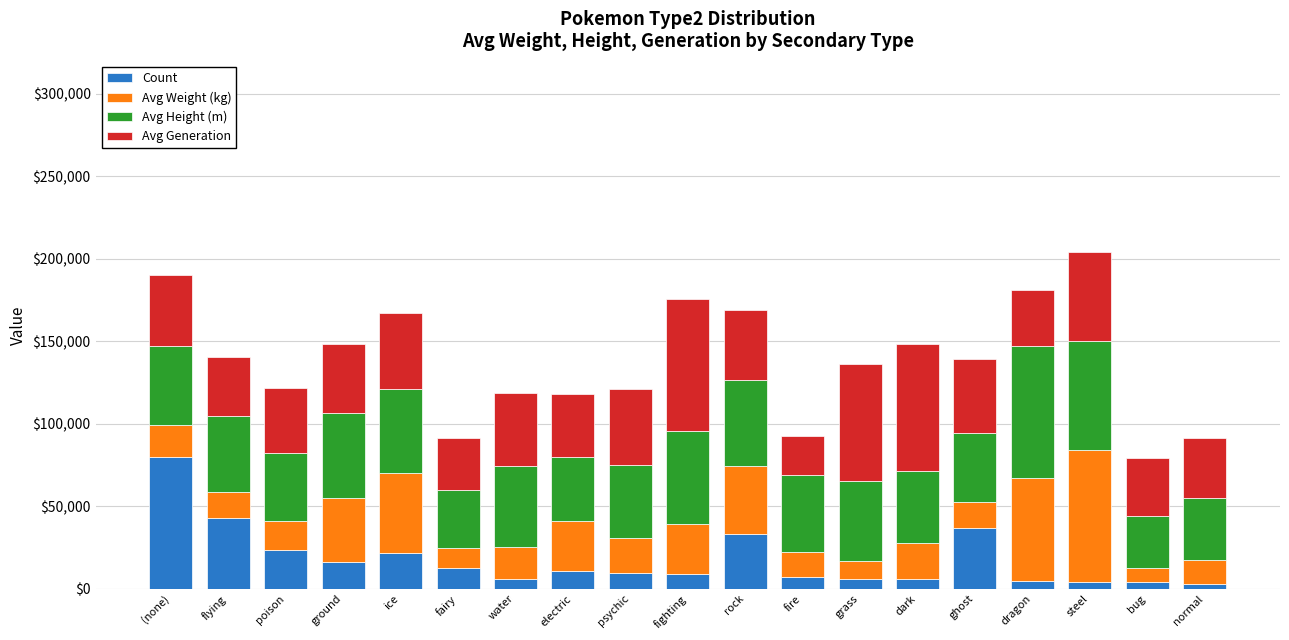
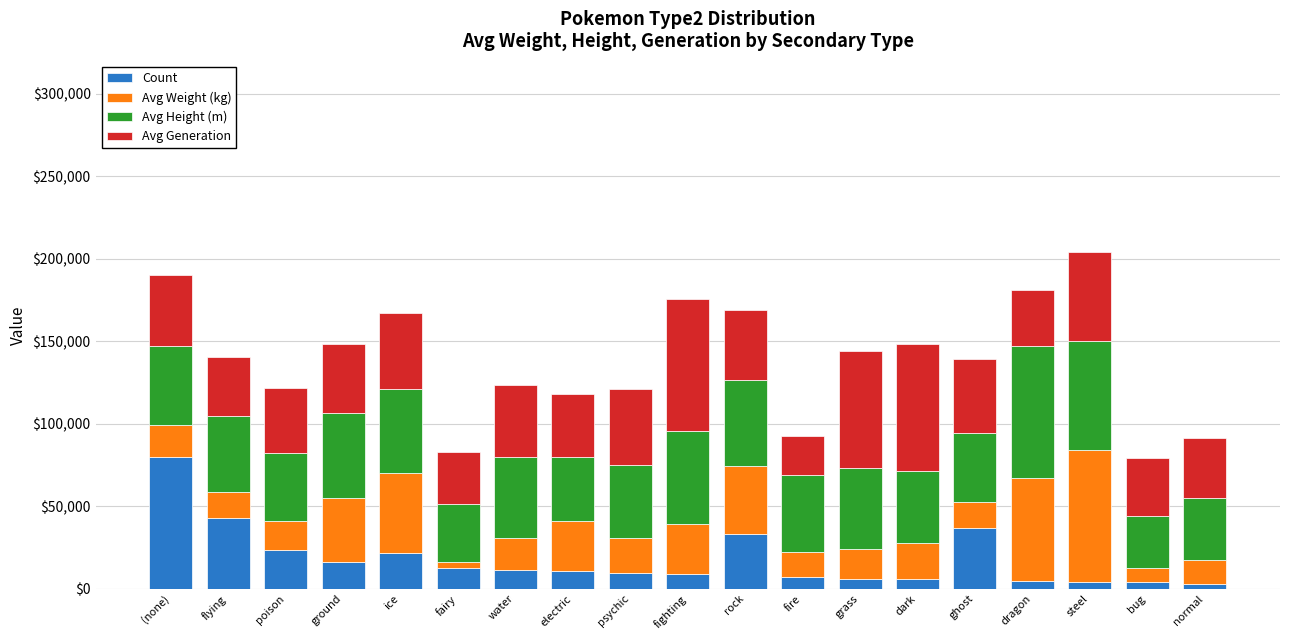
Avg Weight (kg), fairy: $13,000 -> $4,000
Count, water: $6,000 -> $11,000
Avg Weight (kg), grass: $11,000 -> $18,000
